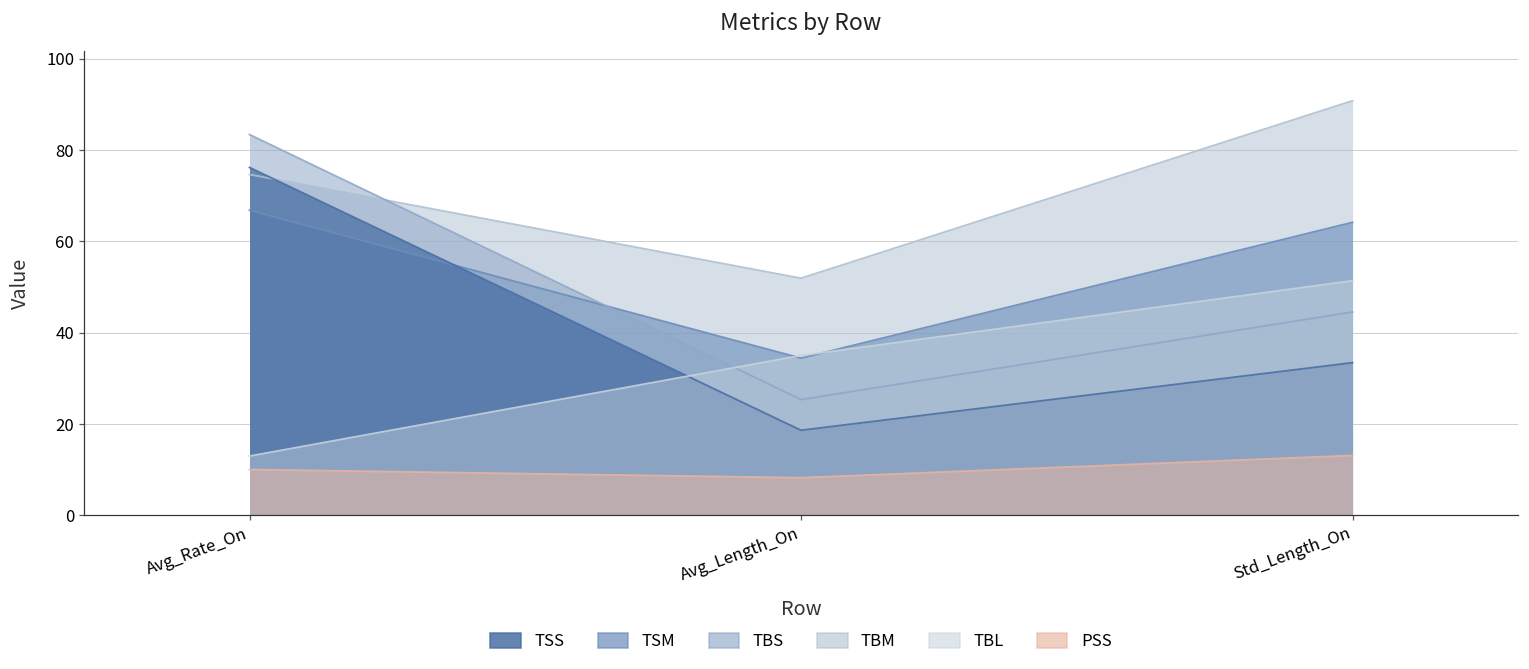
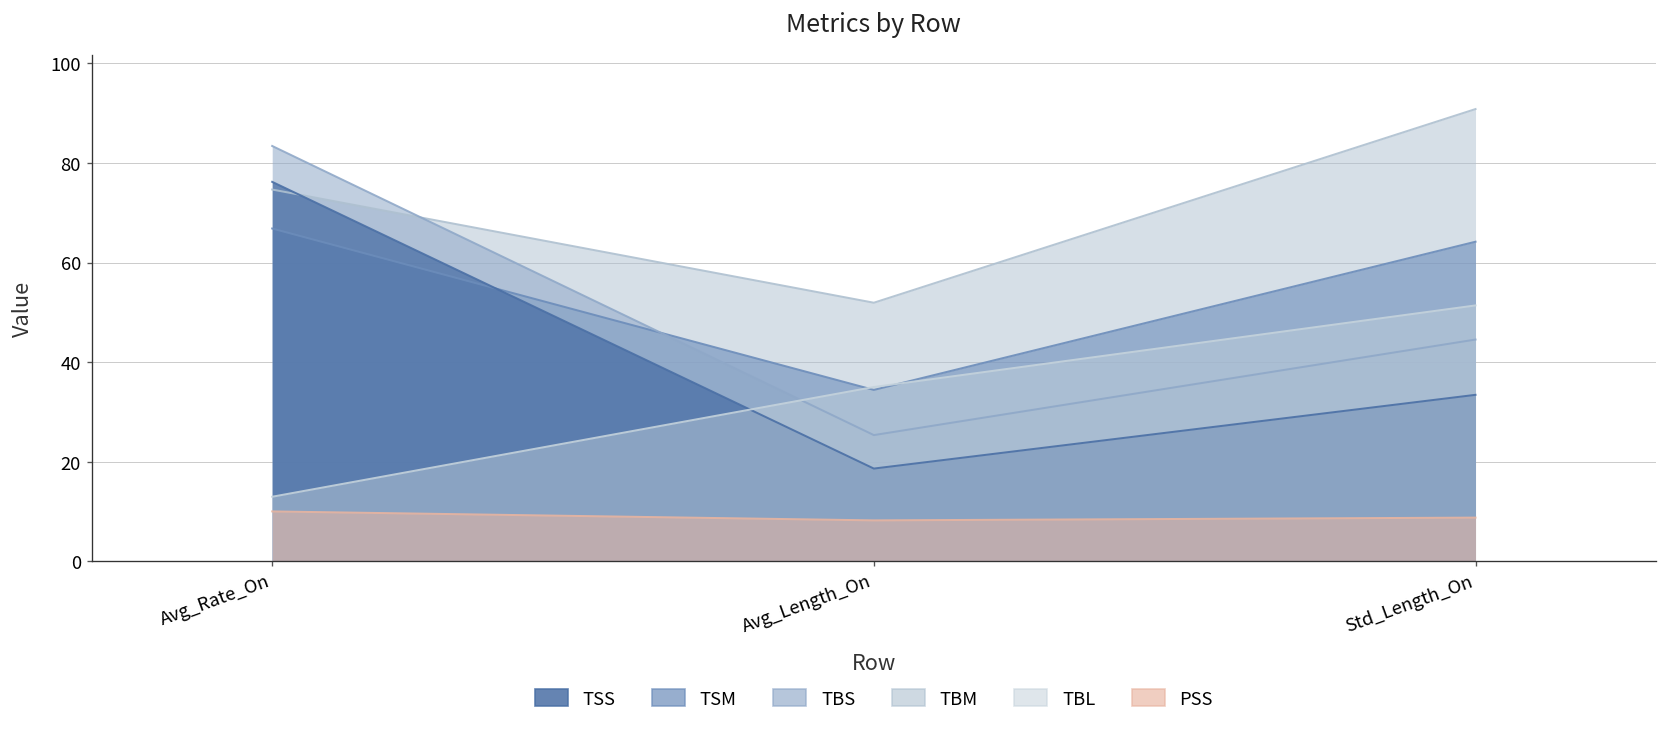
PSS, Std_Length_On: 13 -> 9
